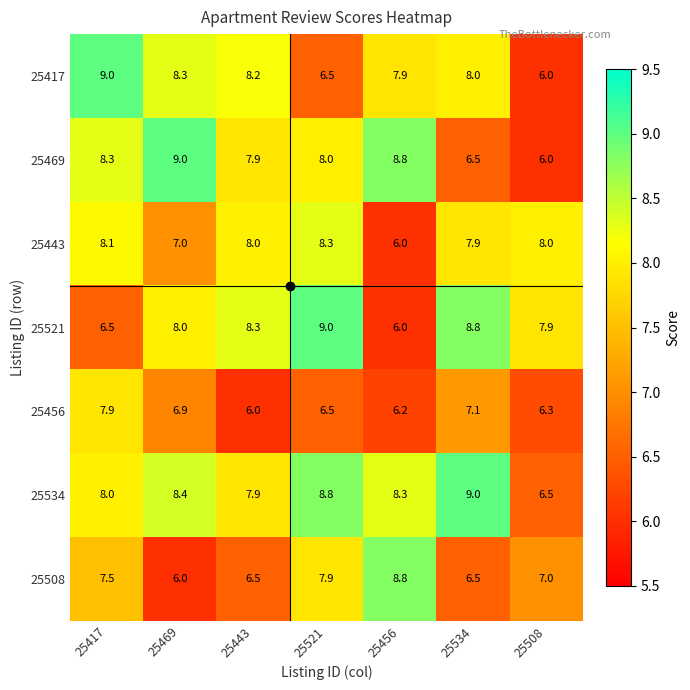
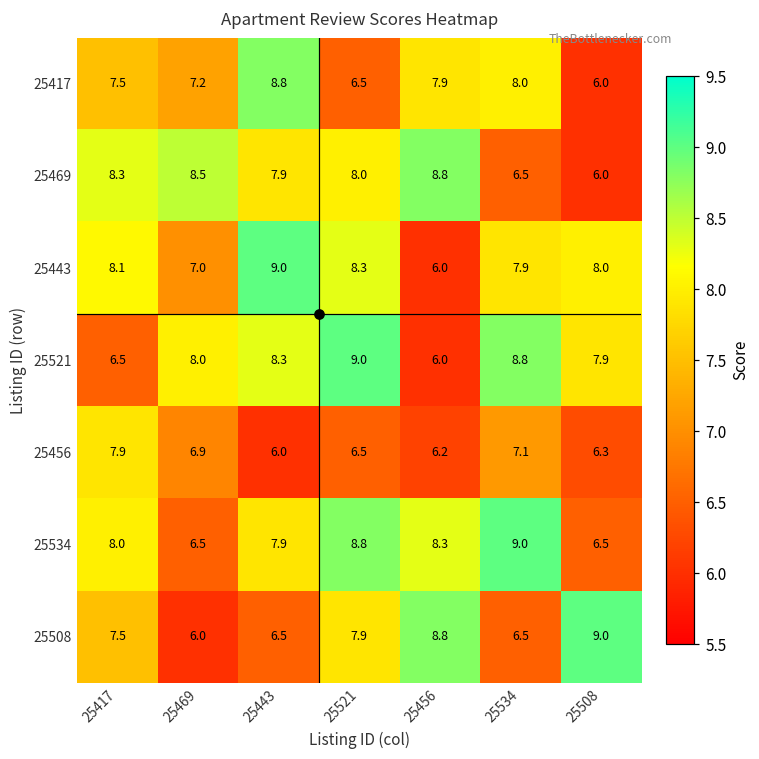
25417, 25417: 9.0 -> 7.5
25417, 25469: 8.3 -> 7.2
25417, 25443: 8.2 -> 8.8
25469, 25469: 9.0 -> 8.5
25443, 25443: 8.0 -> 9.0
25534, 25469: 8.4 -> 6.5
25508, 25508: 7.0 -> 9.0
